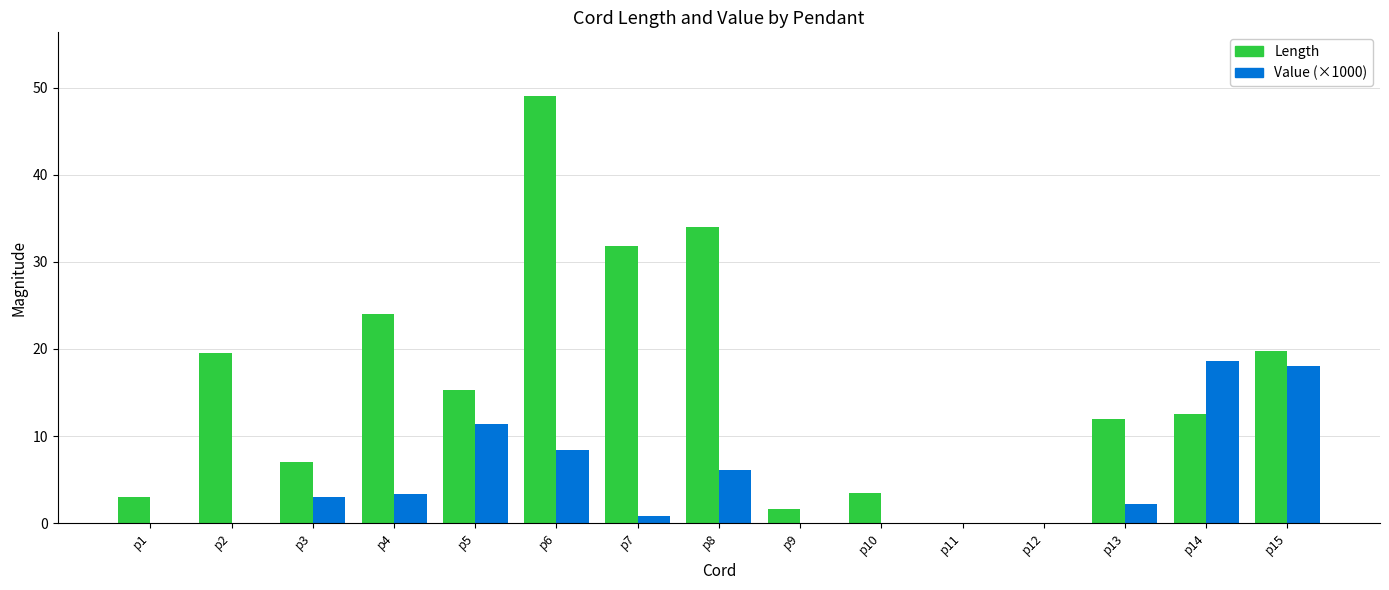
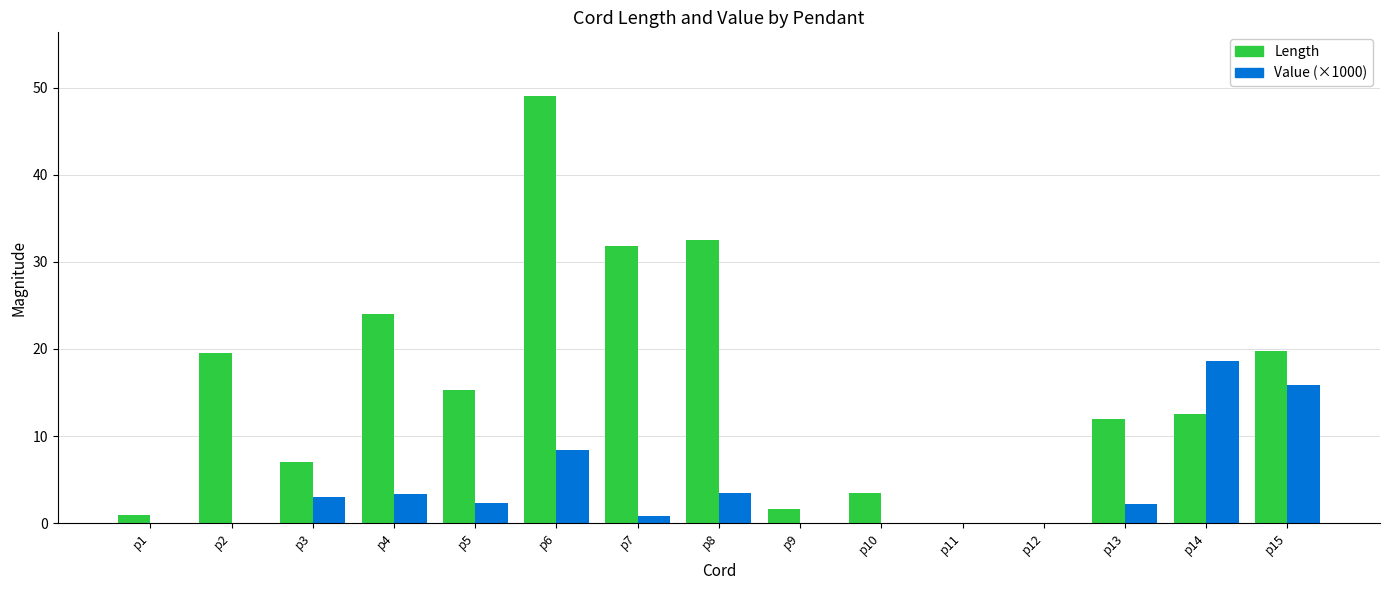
Length, p1: 3 -> 1
Value (×1000), p5: 11 -> 2
Length, p8: 34 -> 33
Value (×1000), p8: 6 -> 4
Value (×1000), p15: 18 -> 16
